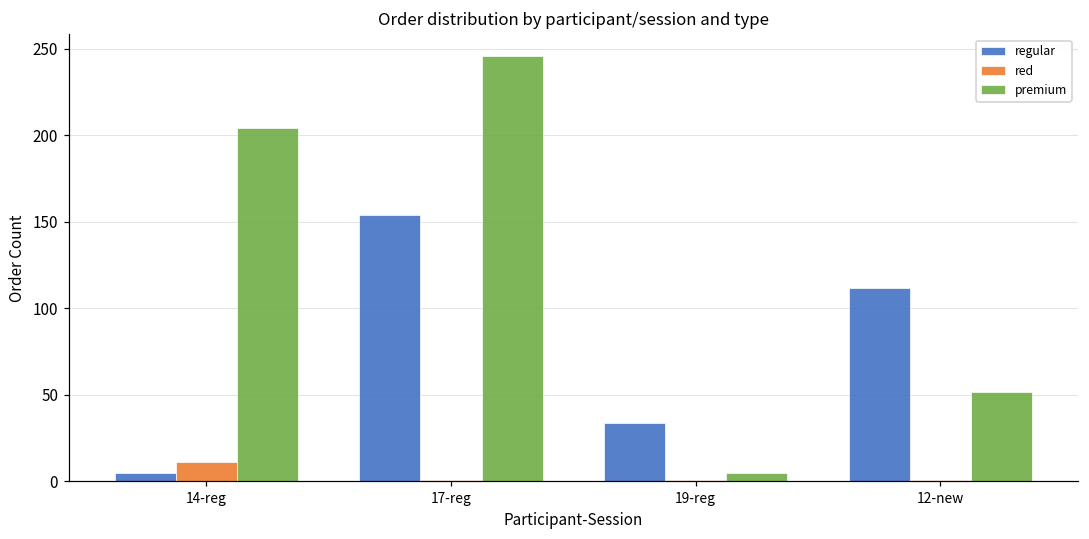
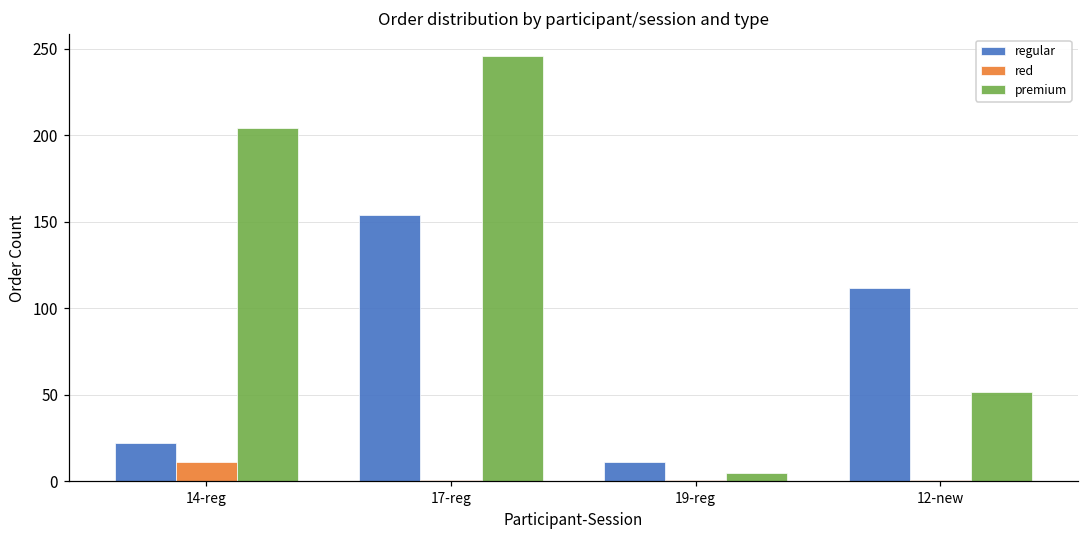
regular, 14-reg: 5 -> 22
regular, 19-reg: 34 -> 11
